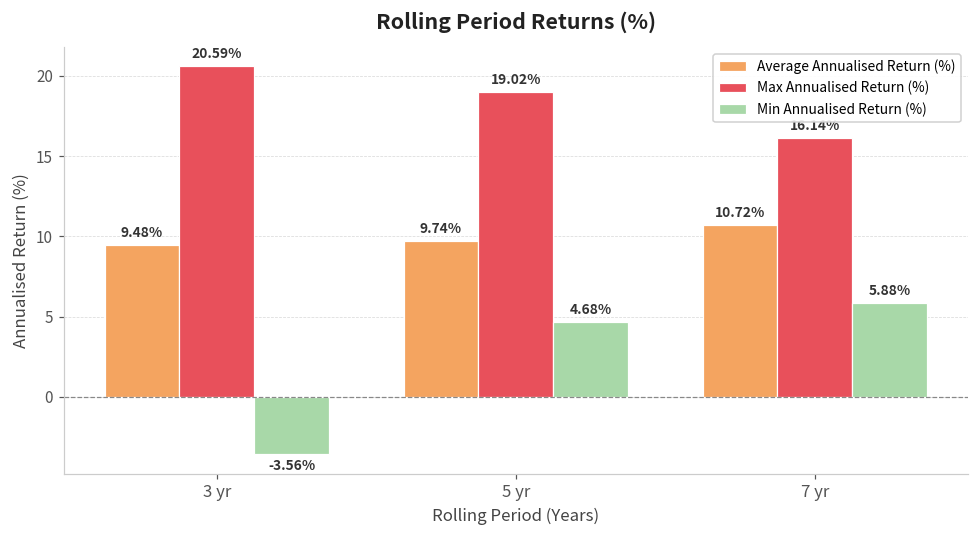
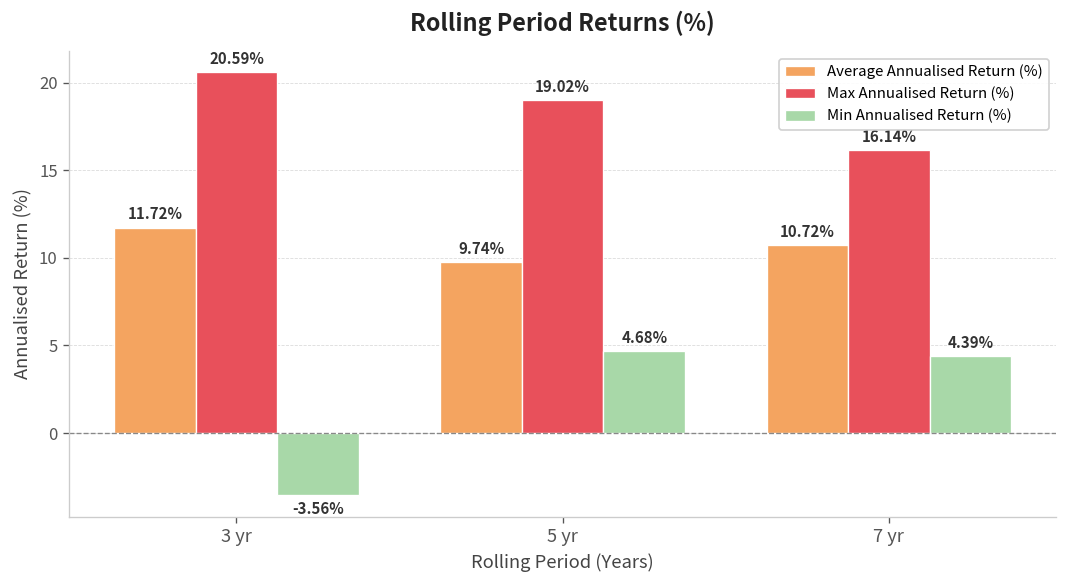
Average Annualised Return (%), 3 yr: 9.48% -> 11.72%
Min Annualised Return (%), 7 yr: 5.88% -> 4.39%
